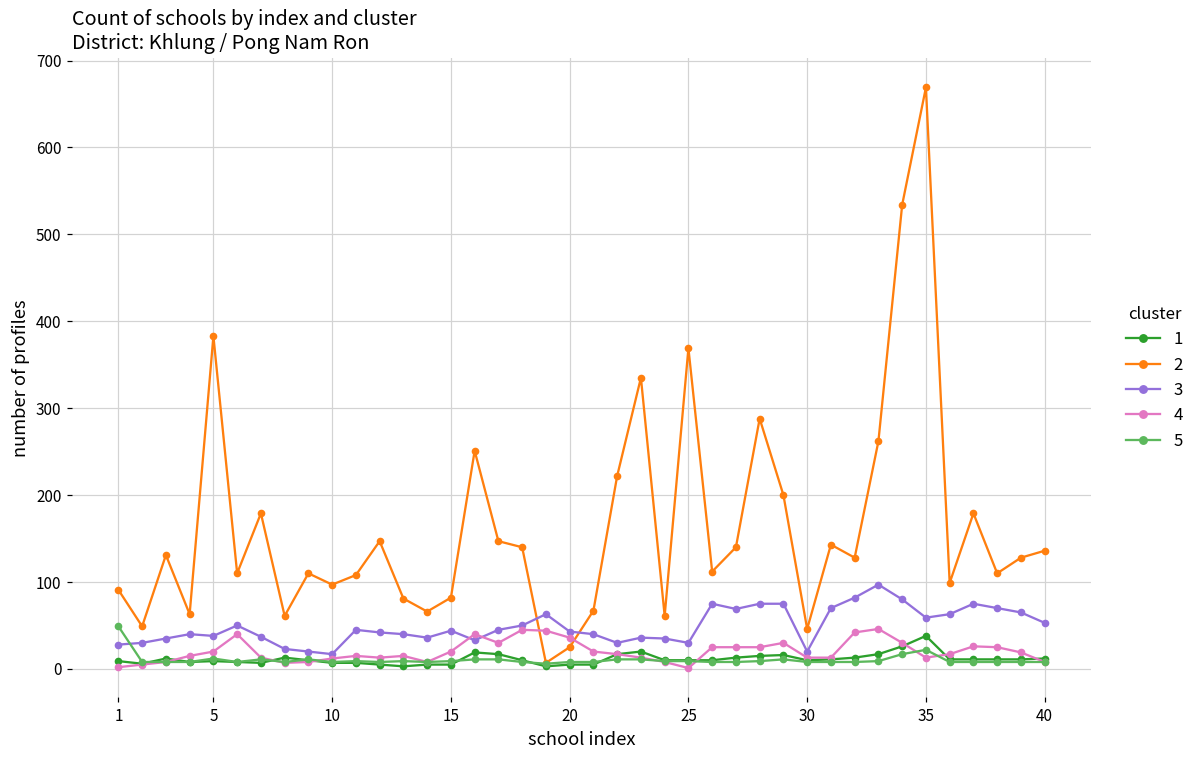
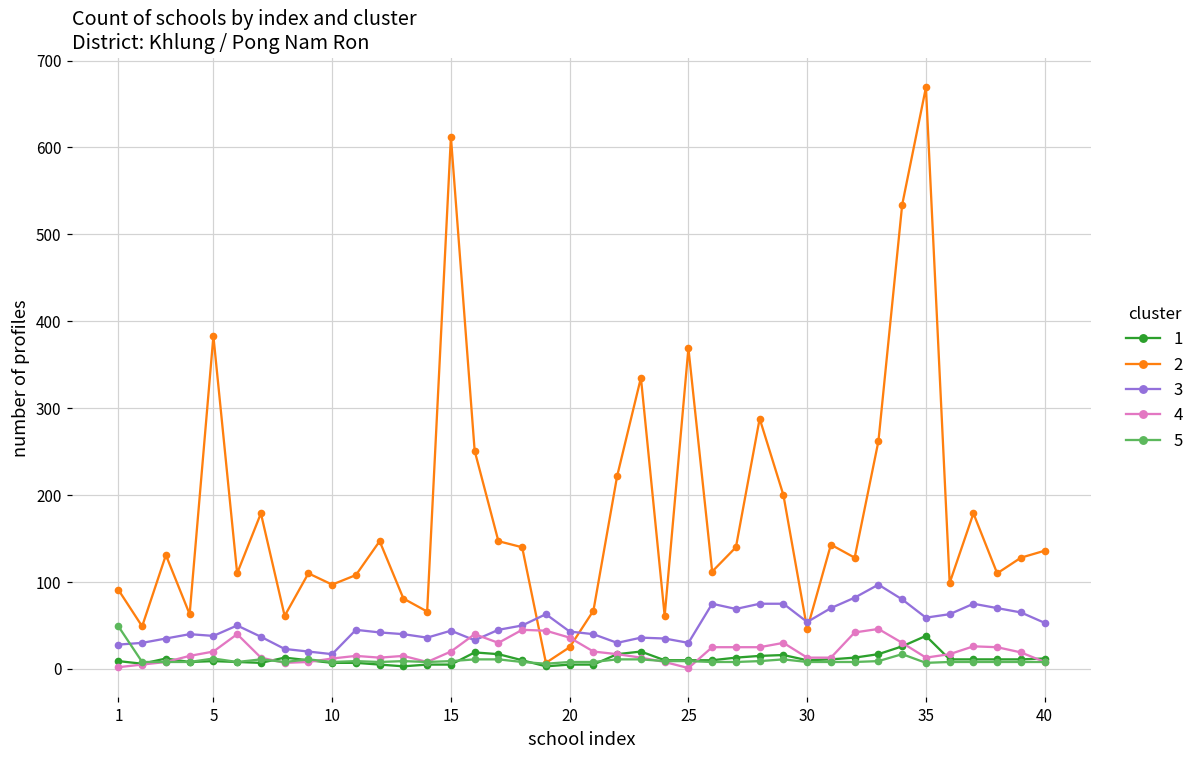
2, 15: 80 -> 610
3, 30: 20 -> 50
5, 35: 20 -> 10
